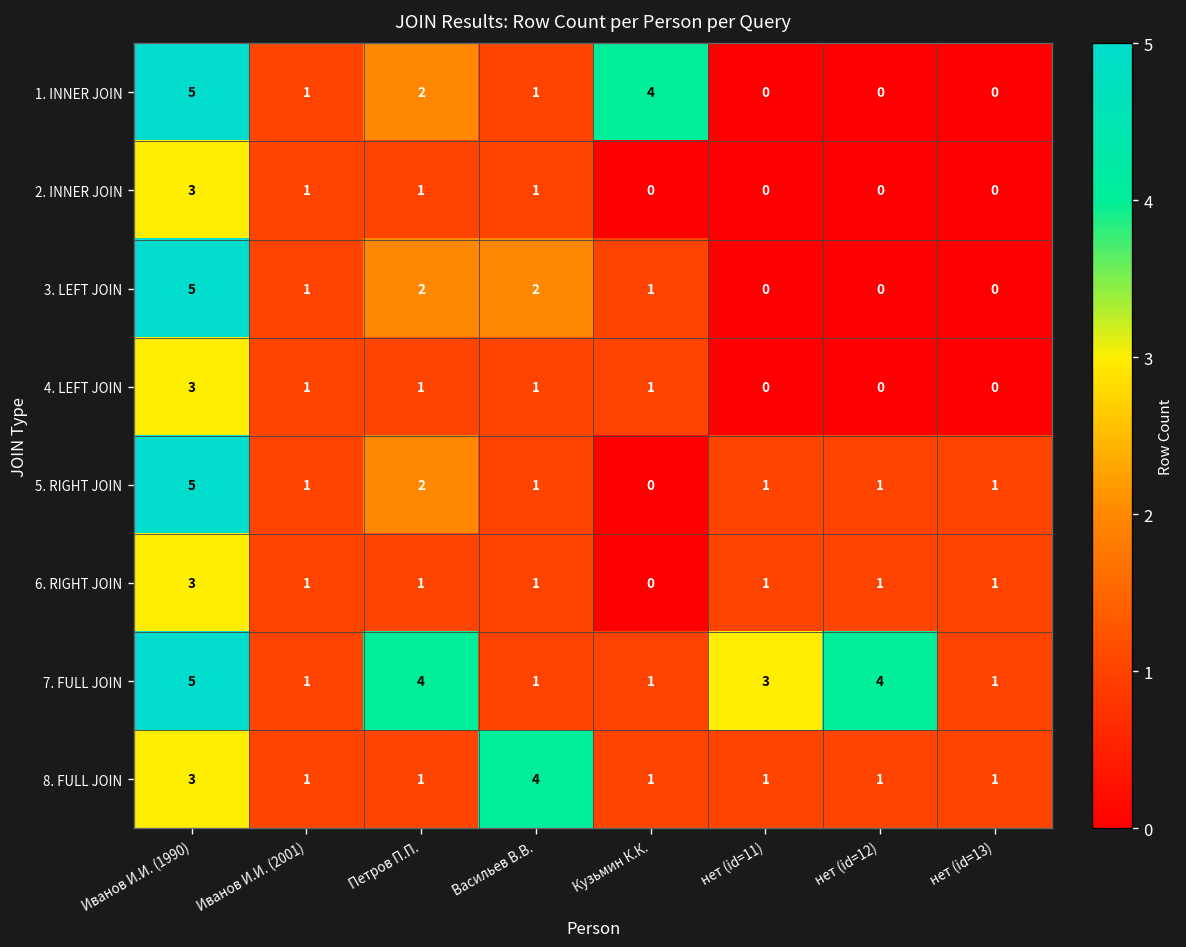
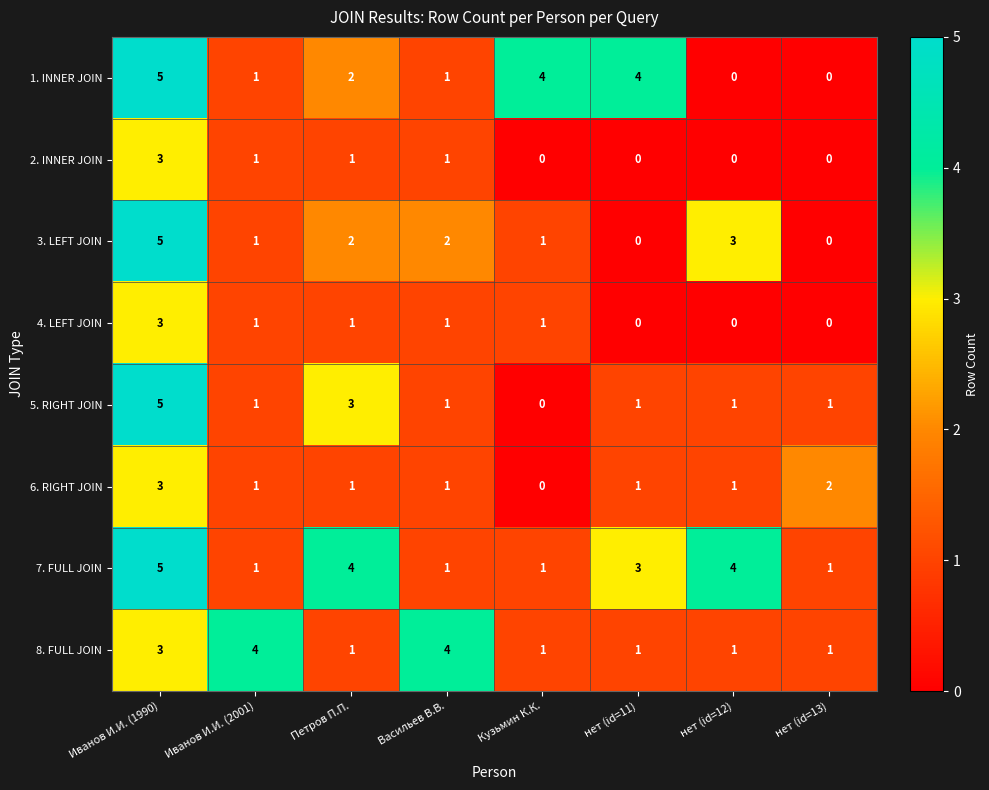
1. INNER JOIN, нет (id=11): 0 -> 4
3. LEFT JOIN, нет (id=12): 0 -> 3
5. RIGHT JOIN, Петров П.П.: 2 -> 3
6. RIGHT JOIN, нет (id=13): 1 -> 2
8. FULL JOIN, Иванов И.И. (2001): 1 -> 4
